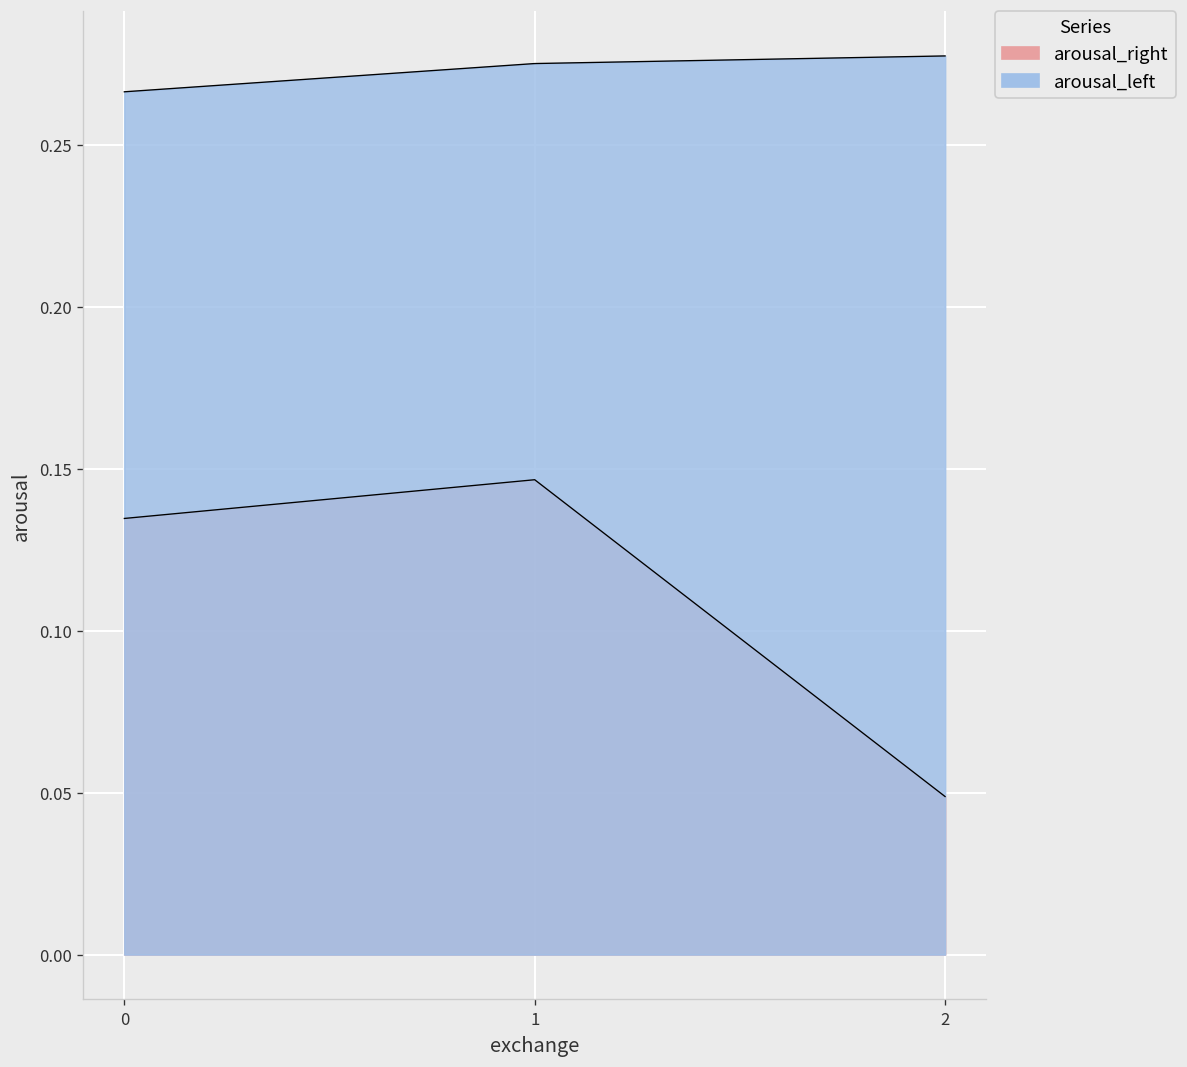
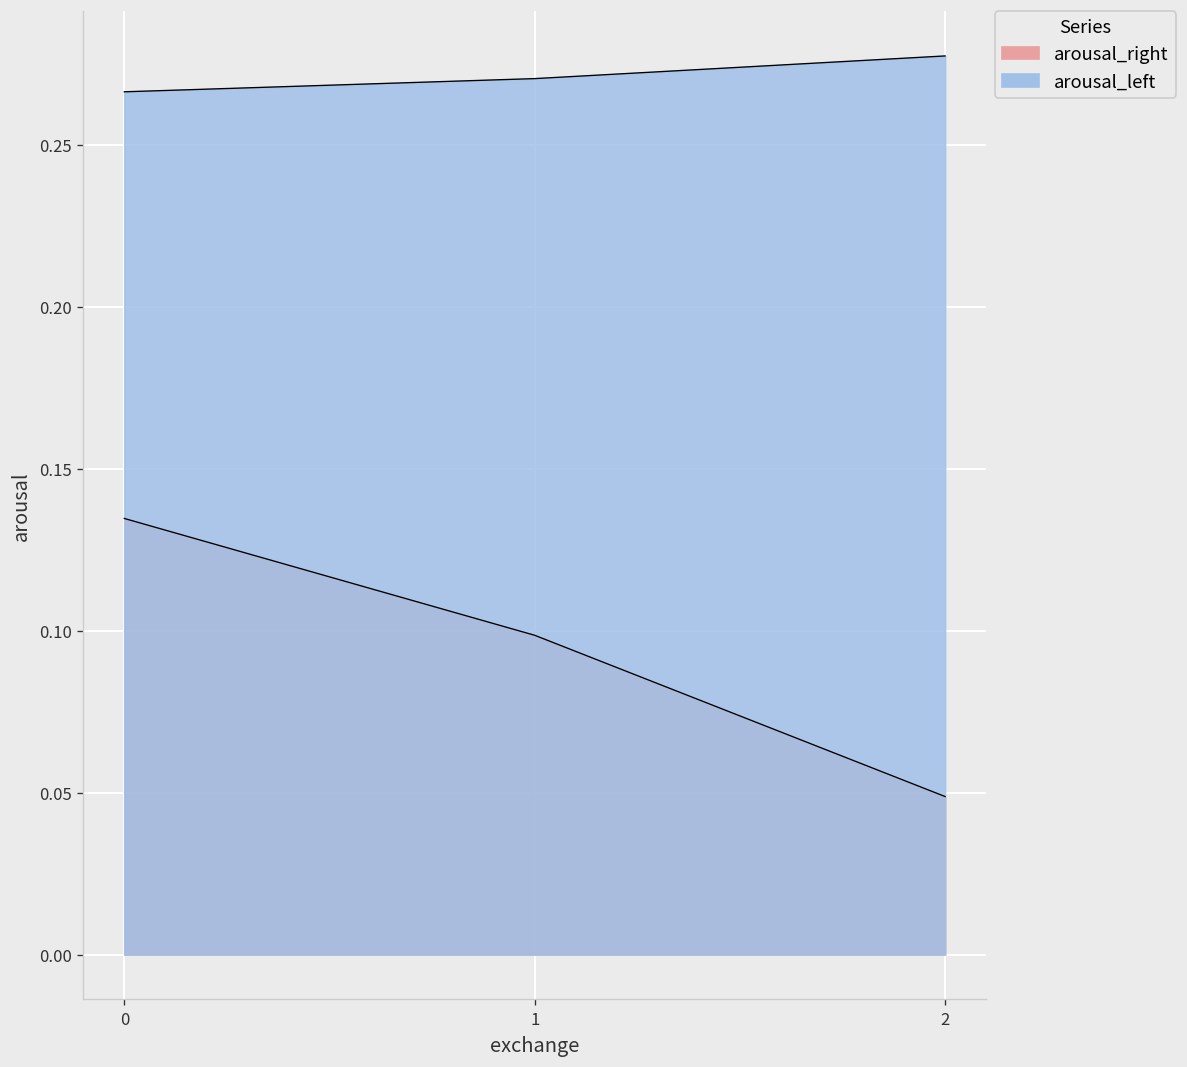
arousal_right, 1: 0.147 -> 0.099
arousal_left, 1: 0.275 -> 0.270
